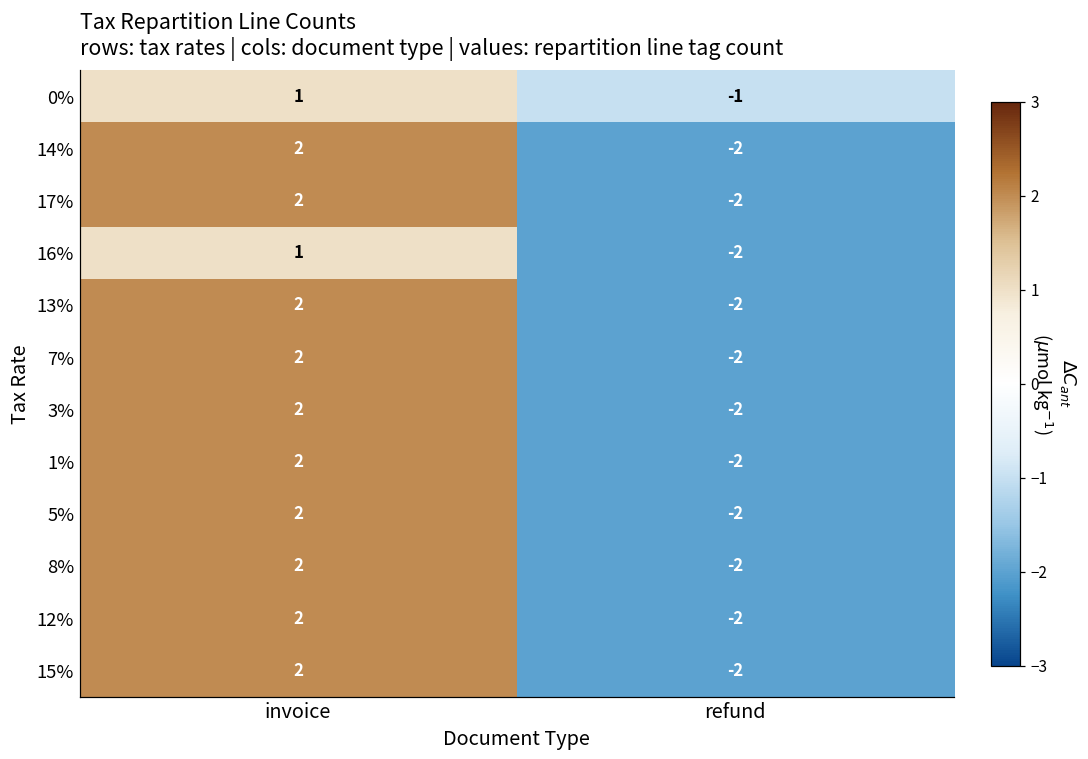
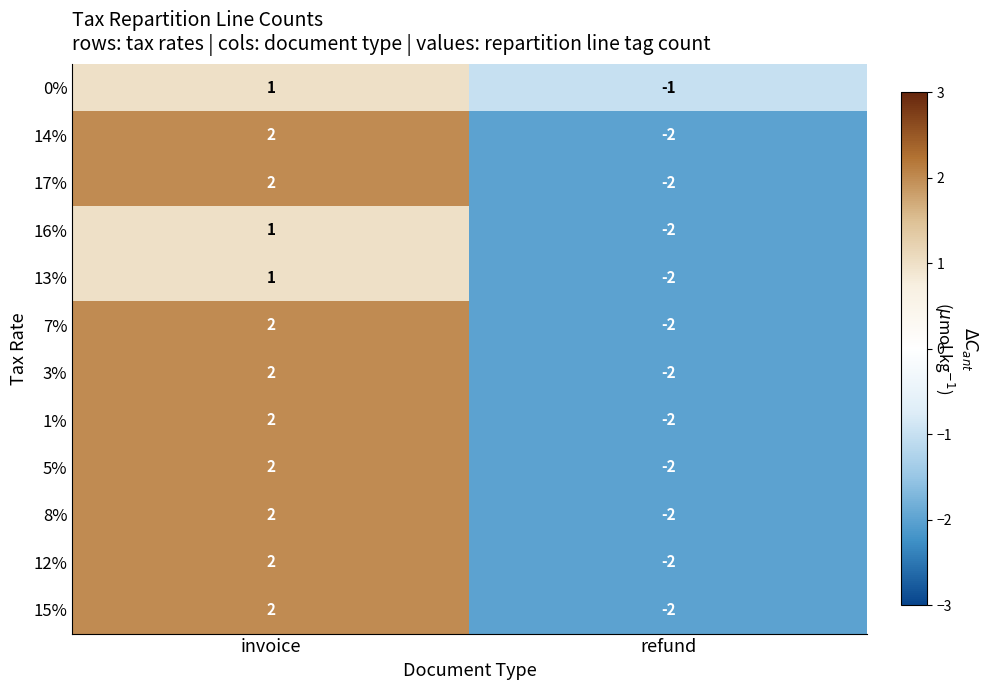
13%, invoice: 2 -> 1
